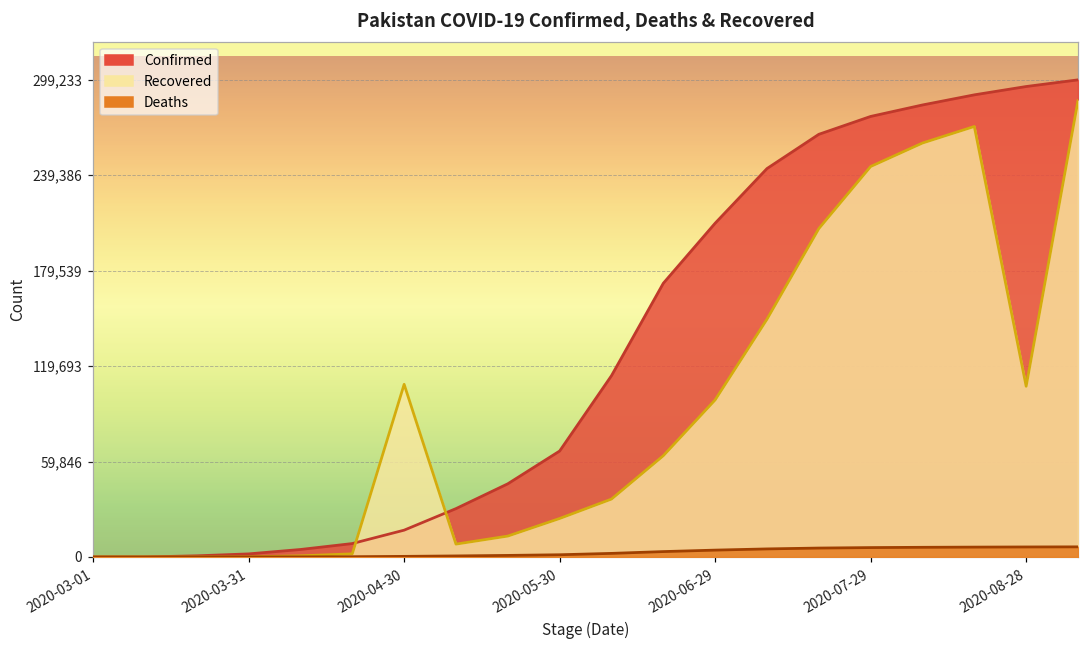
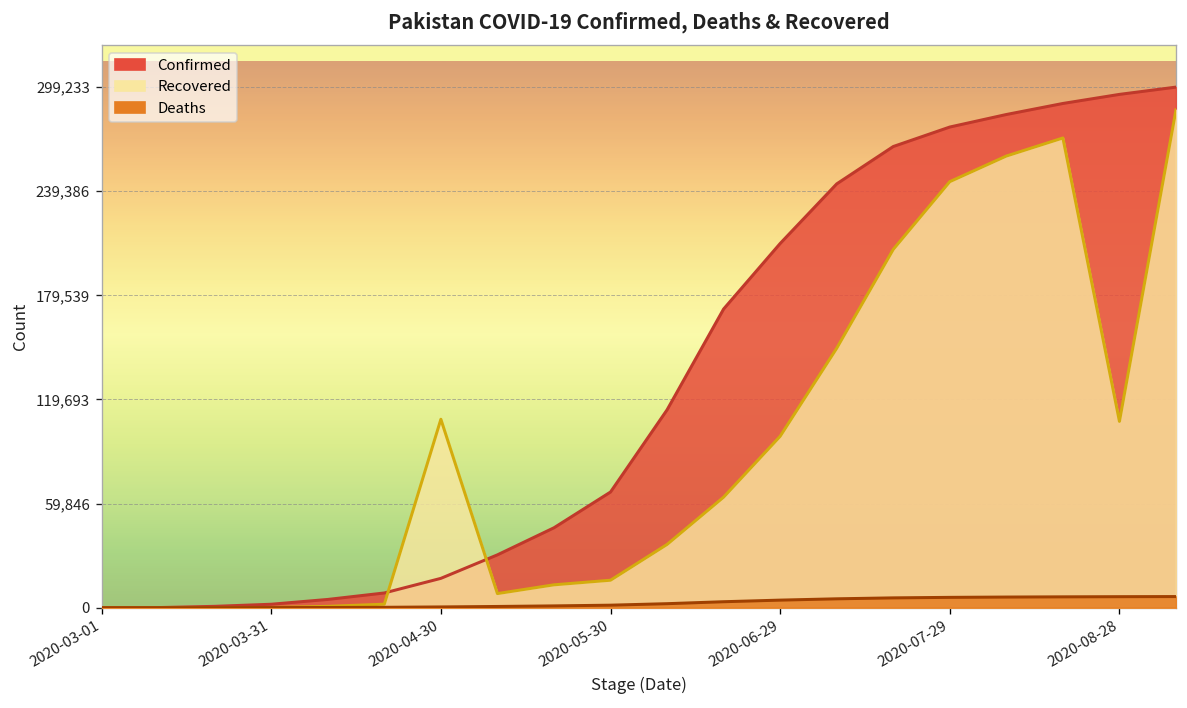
Recovered, 2020-05-30: 24,000 -> 16,000
